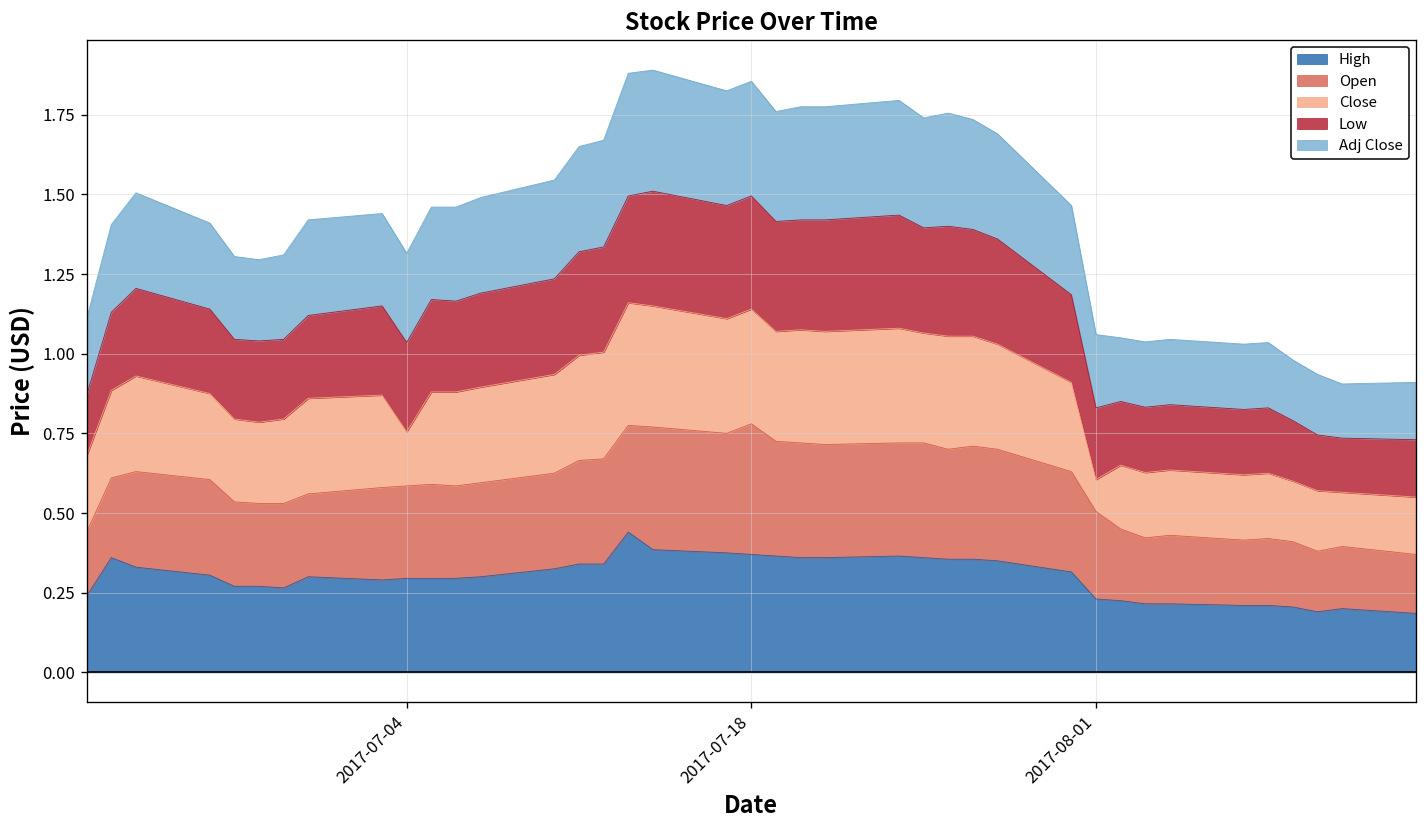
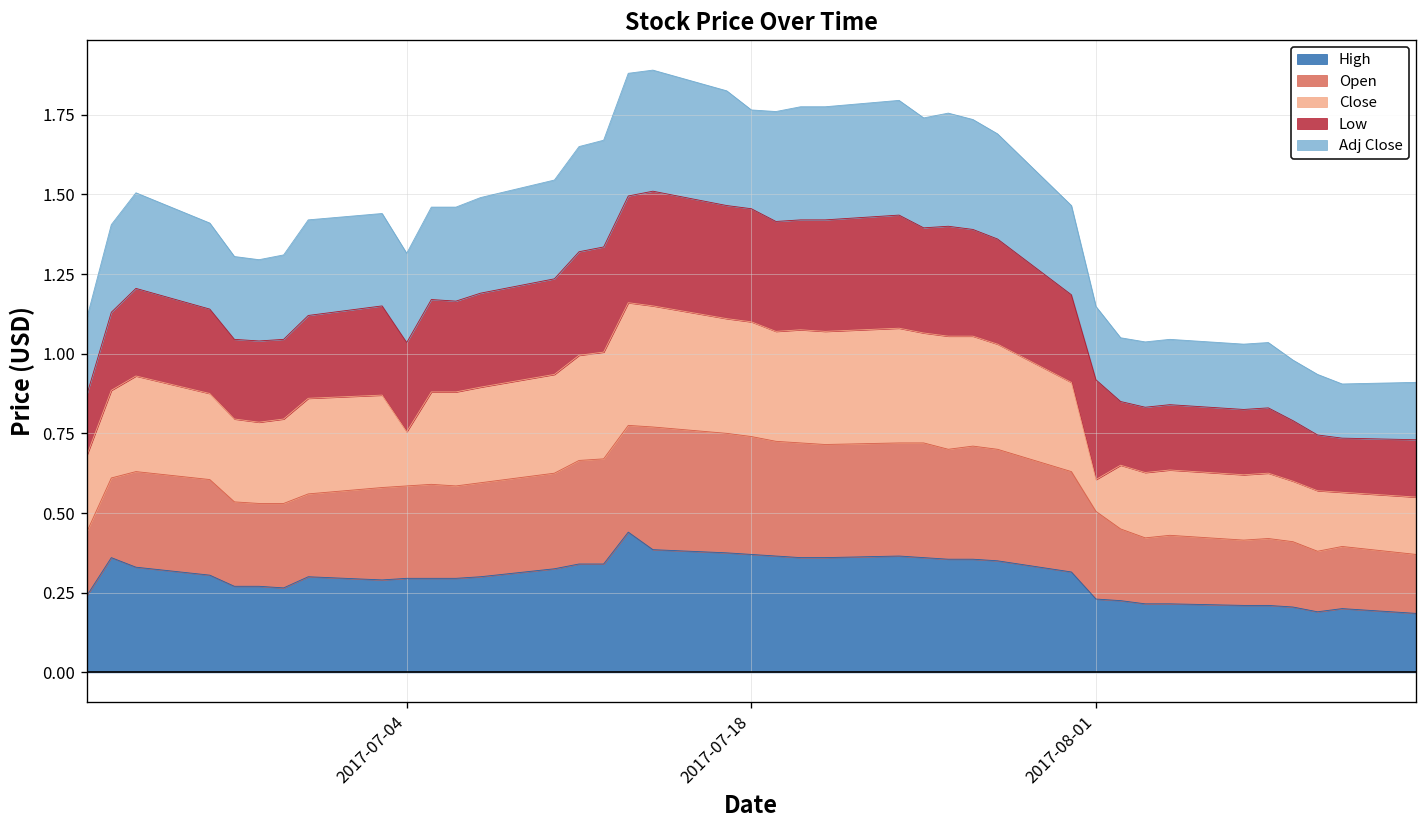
Open, 2017-07-18: 0.41 -> 0.37
Adj Close, 2017-07-18: 0.36 -> 0.31
Low, 2017-08-01: 0.22 -> 0.31
